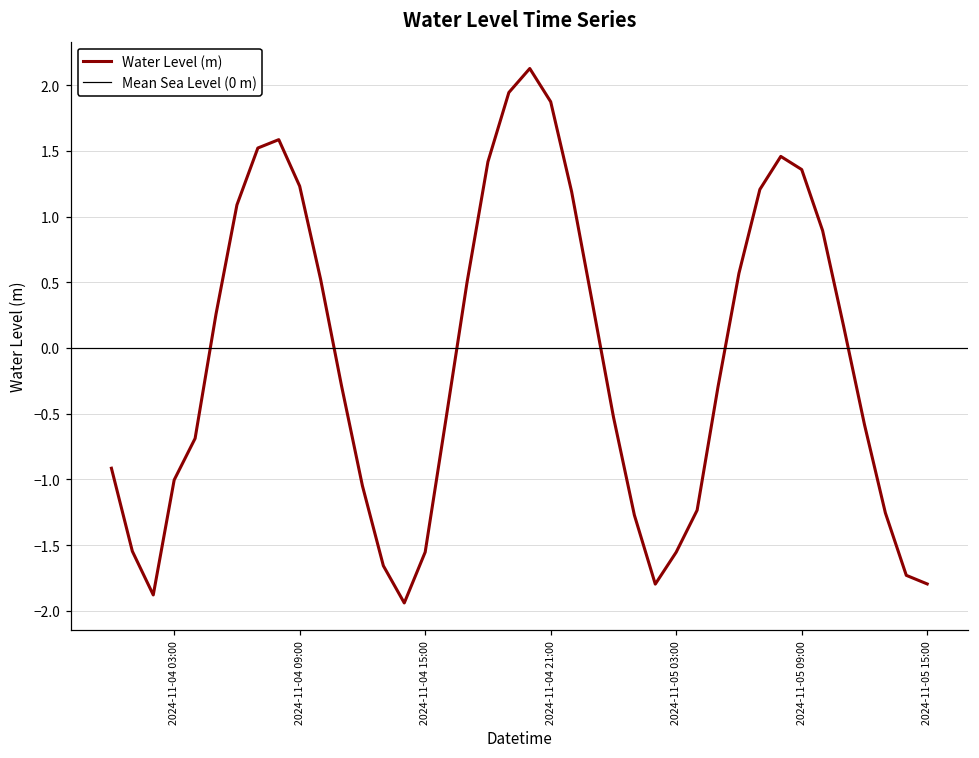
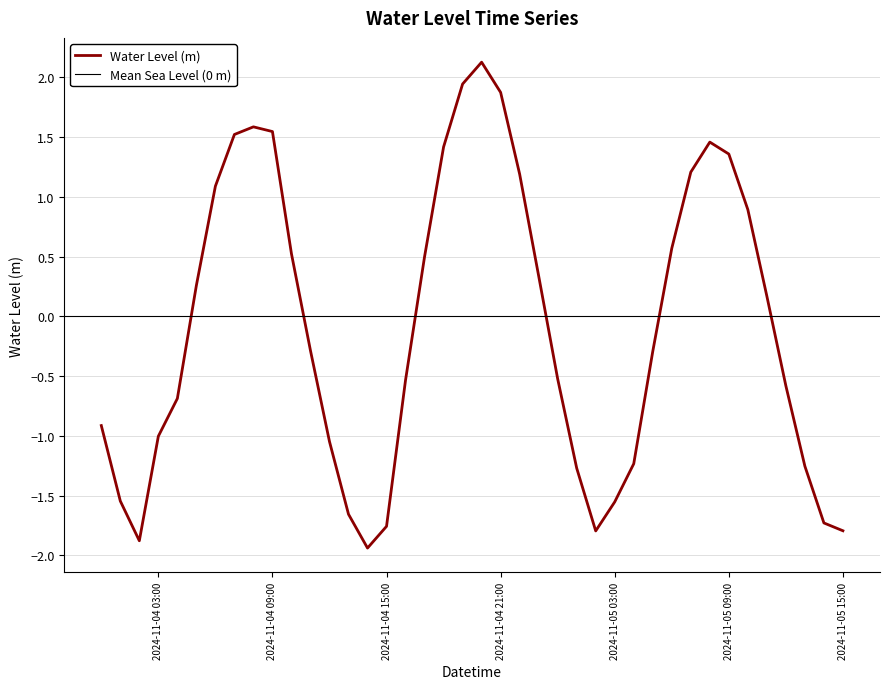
2024-11-04 09:00: 1.23 -> 1.55
2024-11-04 15:00: -1.55 -> -1.76
